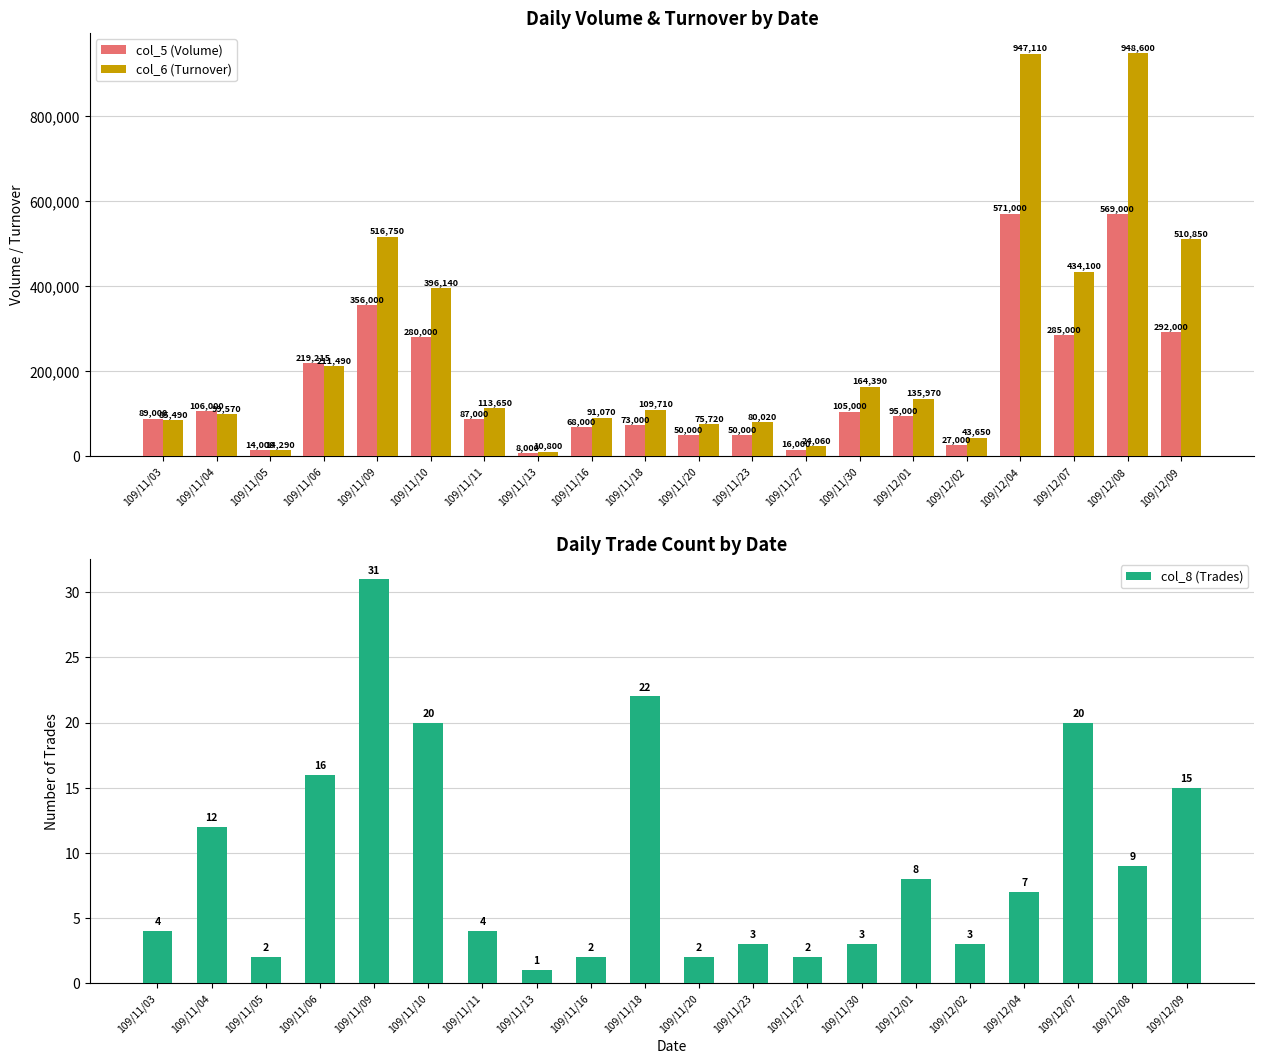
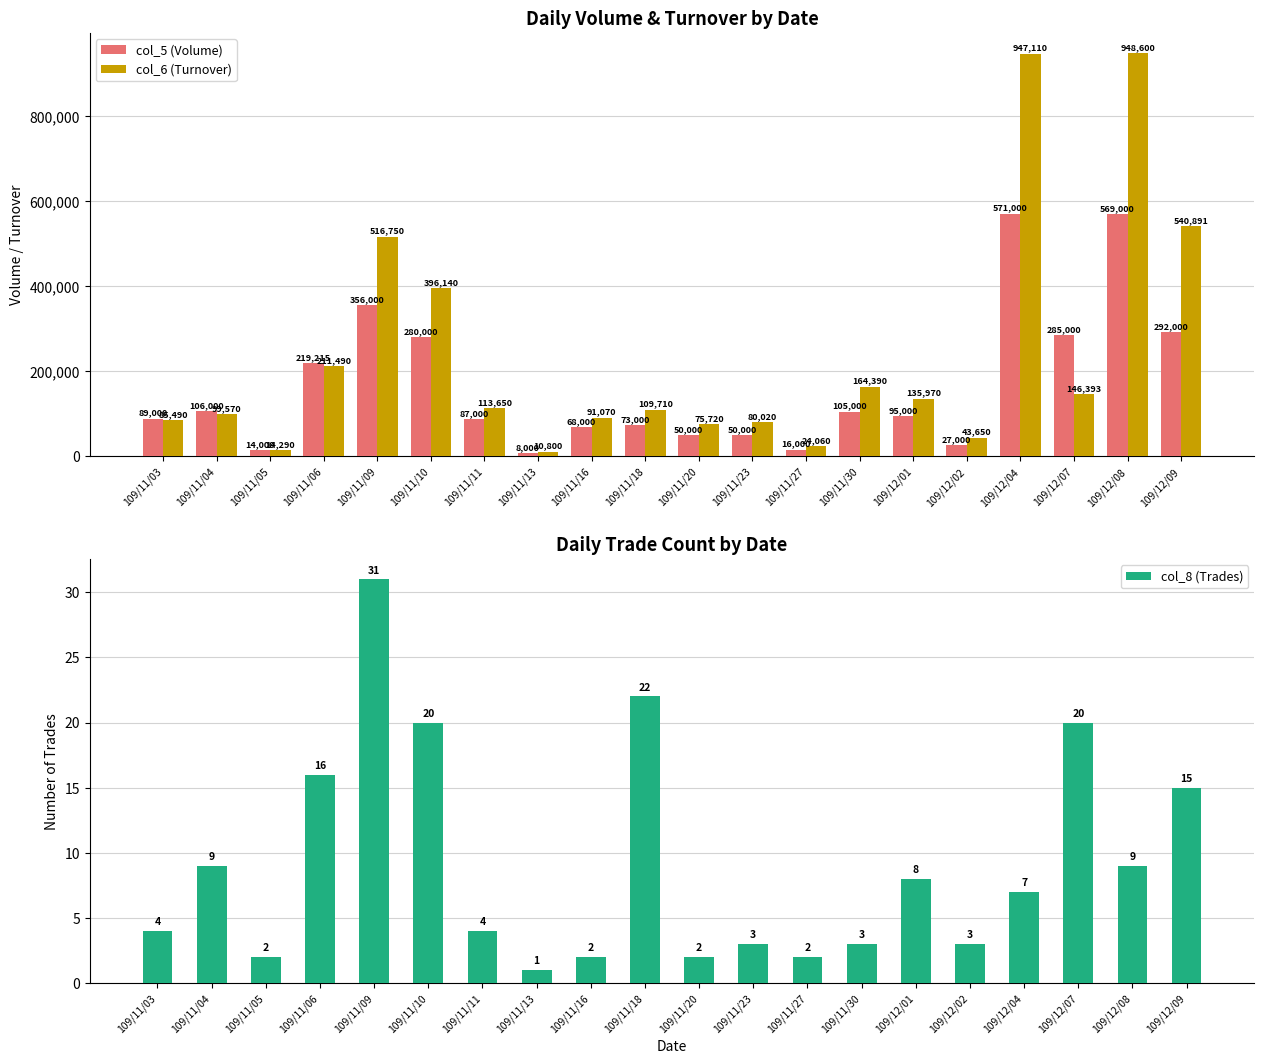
Daily Volume & Turnover by Date, col_6 (Turnover), 109/12/07: 434,100 -> 146,393
Daily Volume & Turnover by Date, col_6 (Turnover), 109/12/09: 510,850 -> 540,891
Daily Trade Count by Date, 109/11/04: 12 -> 9
